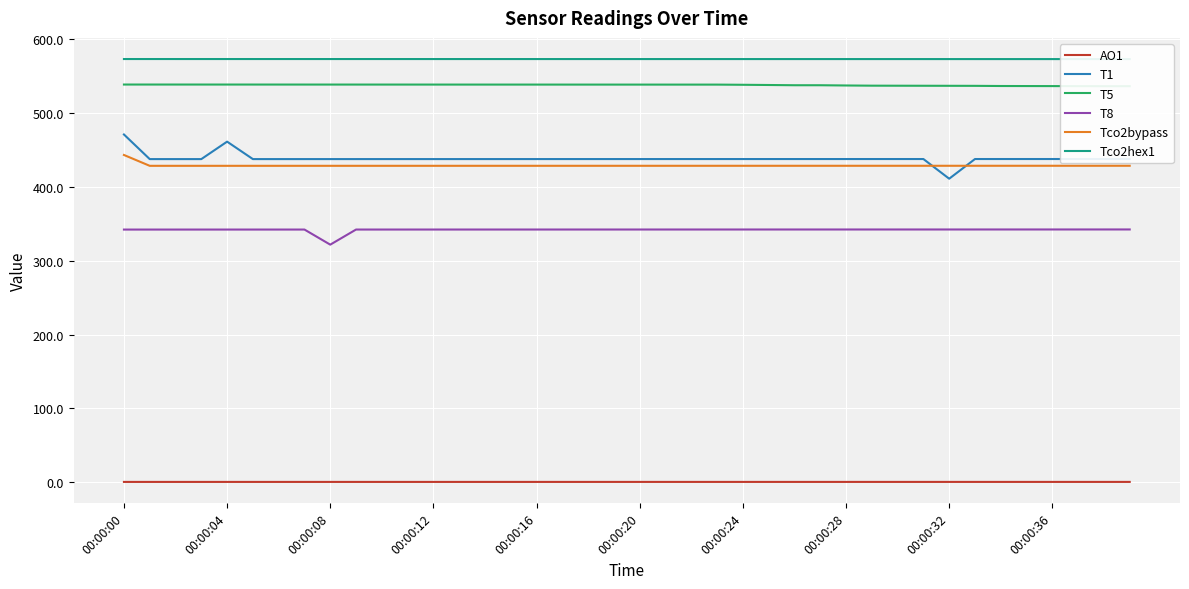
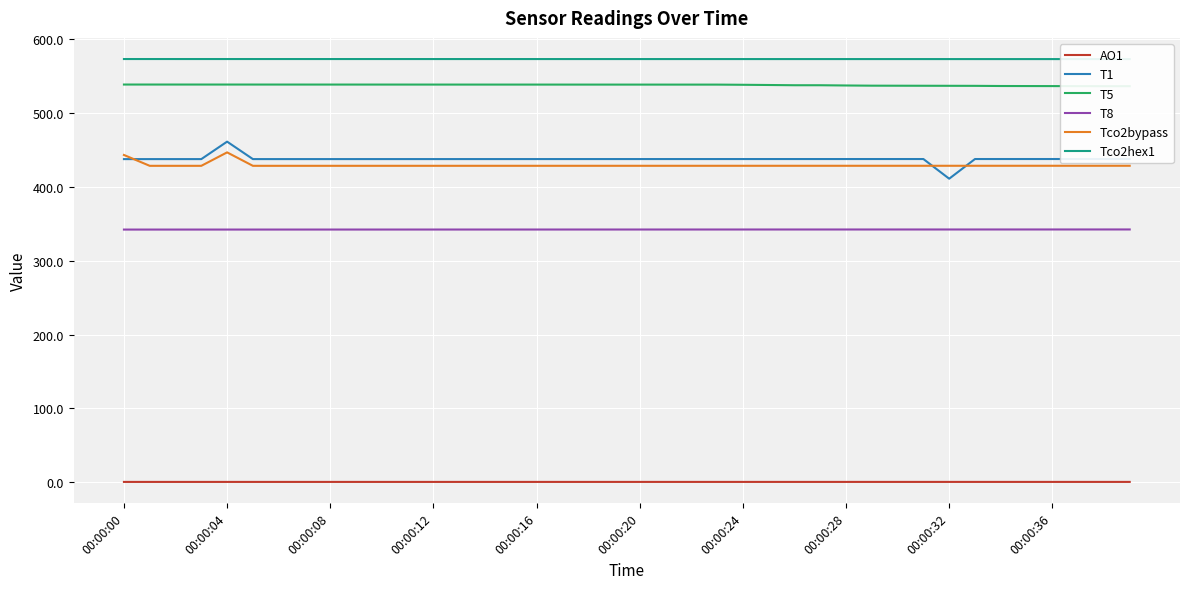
T1, 00:00:00: 470 -> 440
Tco2bypass, 00:00:04: 430 -> 450
T8, 00:00:08: 320 -> 340
